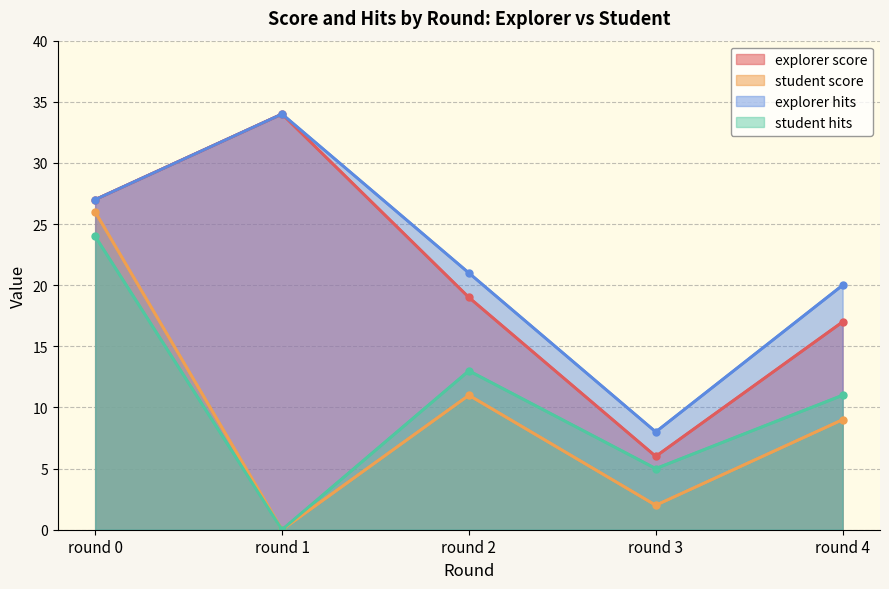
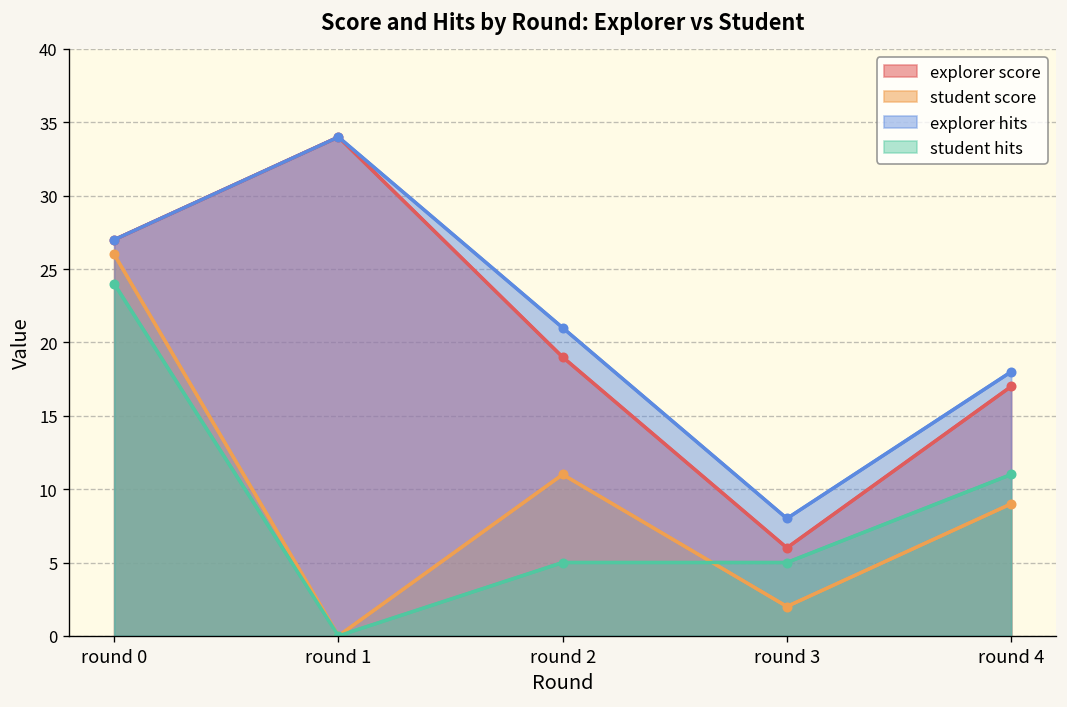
student hits, round 2: 13 -> 5
explorer hits, round 4: 20 -> 18
